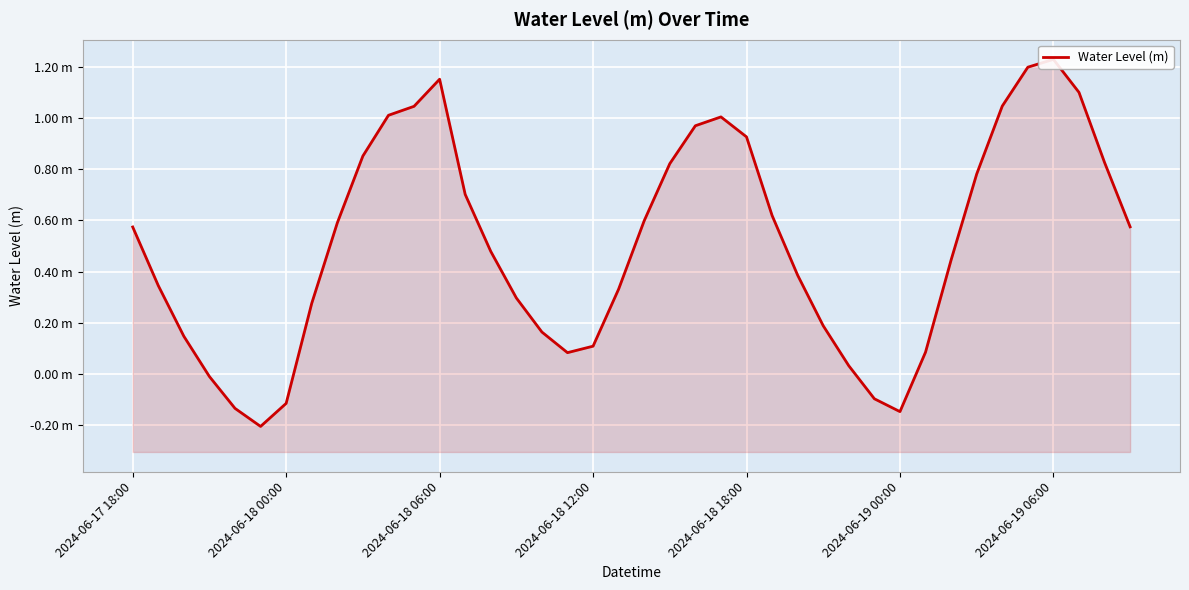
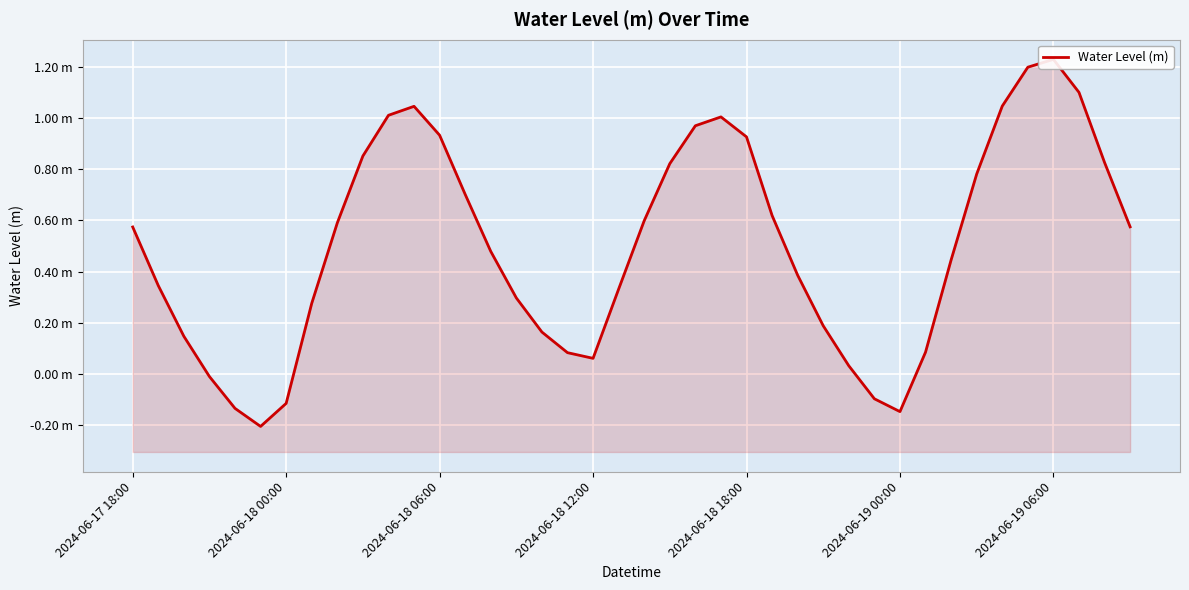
2024-06-18 06:00: 1.15 m -> 0.93 m
2024-06-18 12:00: 0.11 m -> 0.06 m
